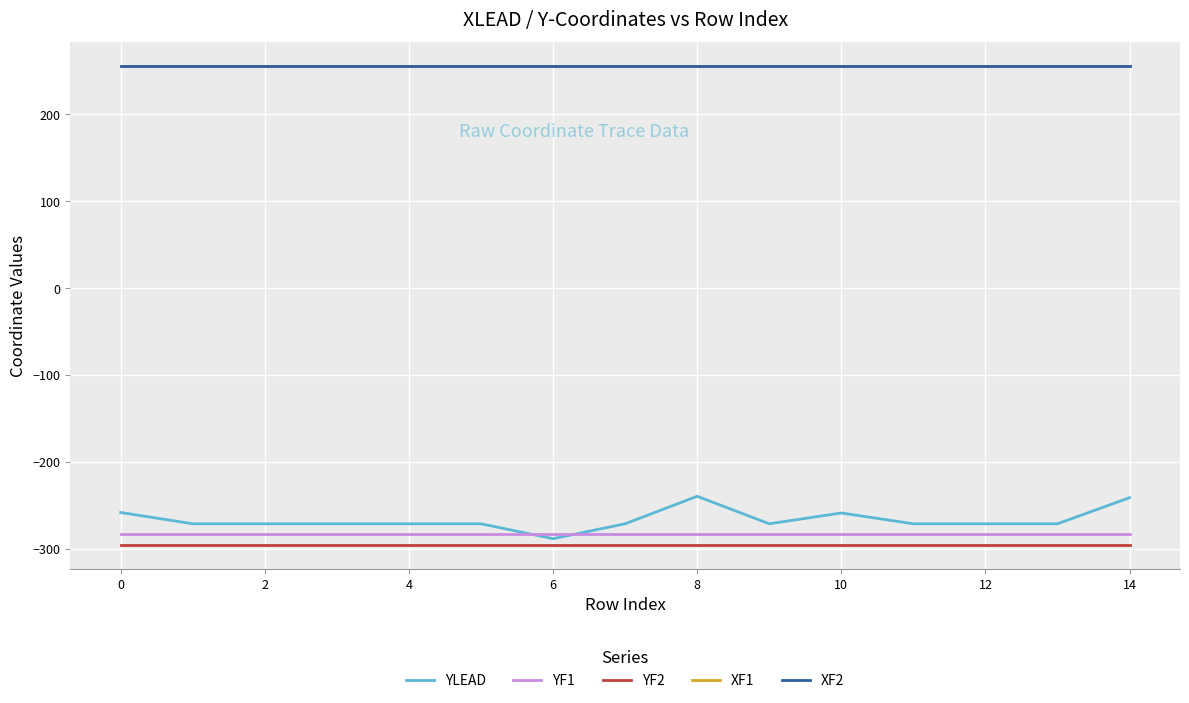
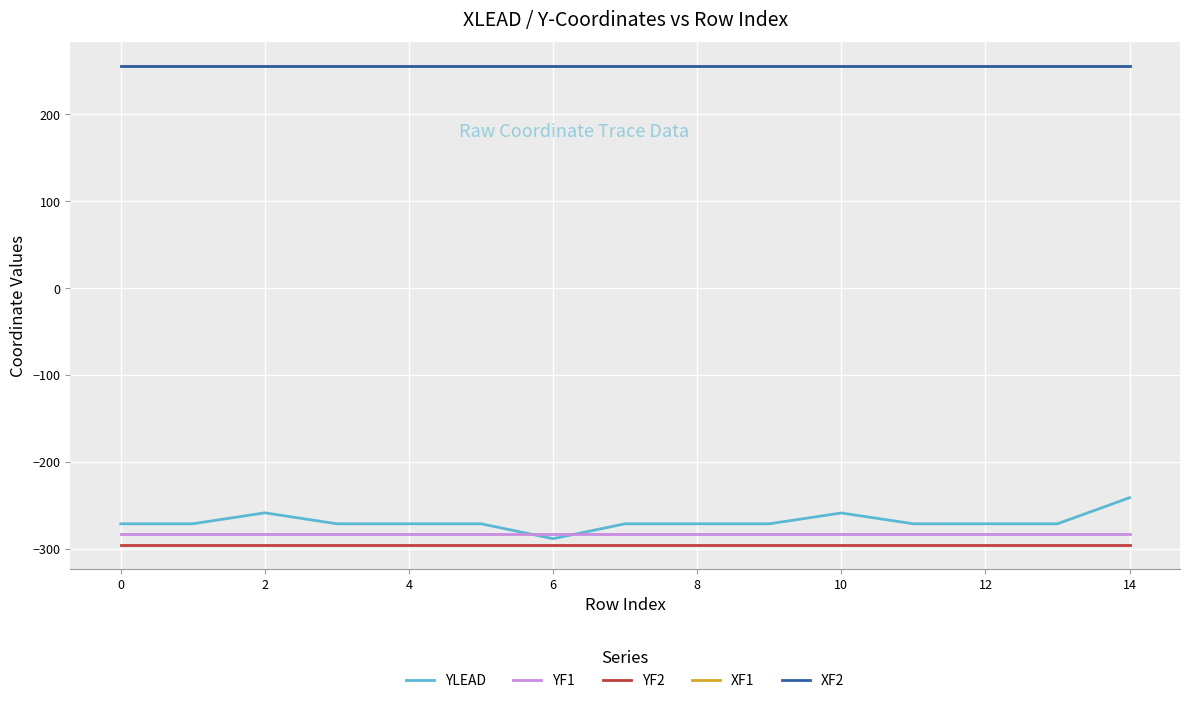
YLEAD, 0: -260 -> -270
YLEAD, 2: -270 -> -260
YLEAD, 8: -240 -> -270
